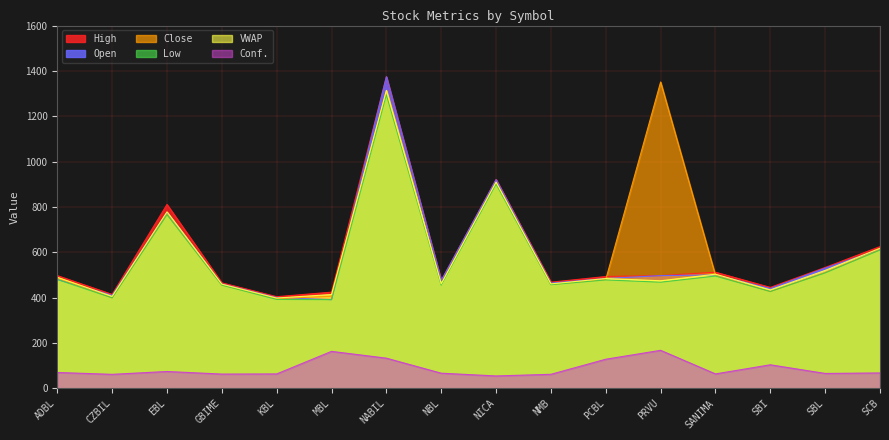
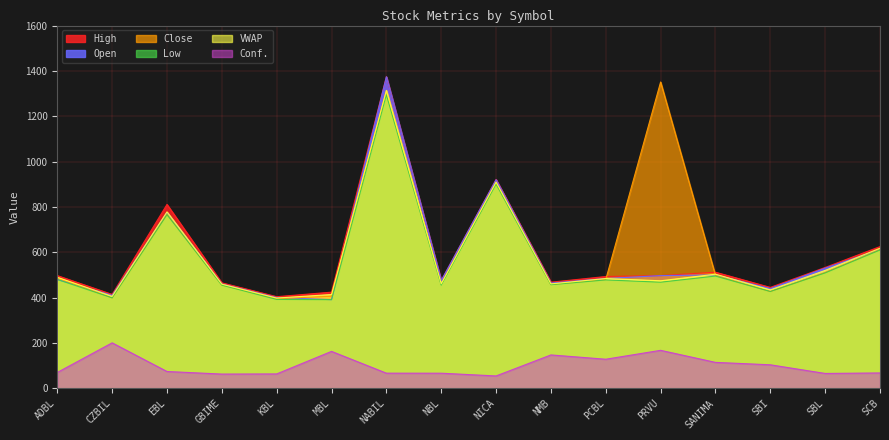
Conf., CZBIL: 60 -> 200
Conf., NABIL: 130 -> 70
Conf., NMB: 60 -> 150
Conf., SANIMA: 60 -> 110
